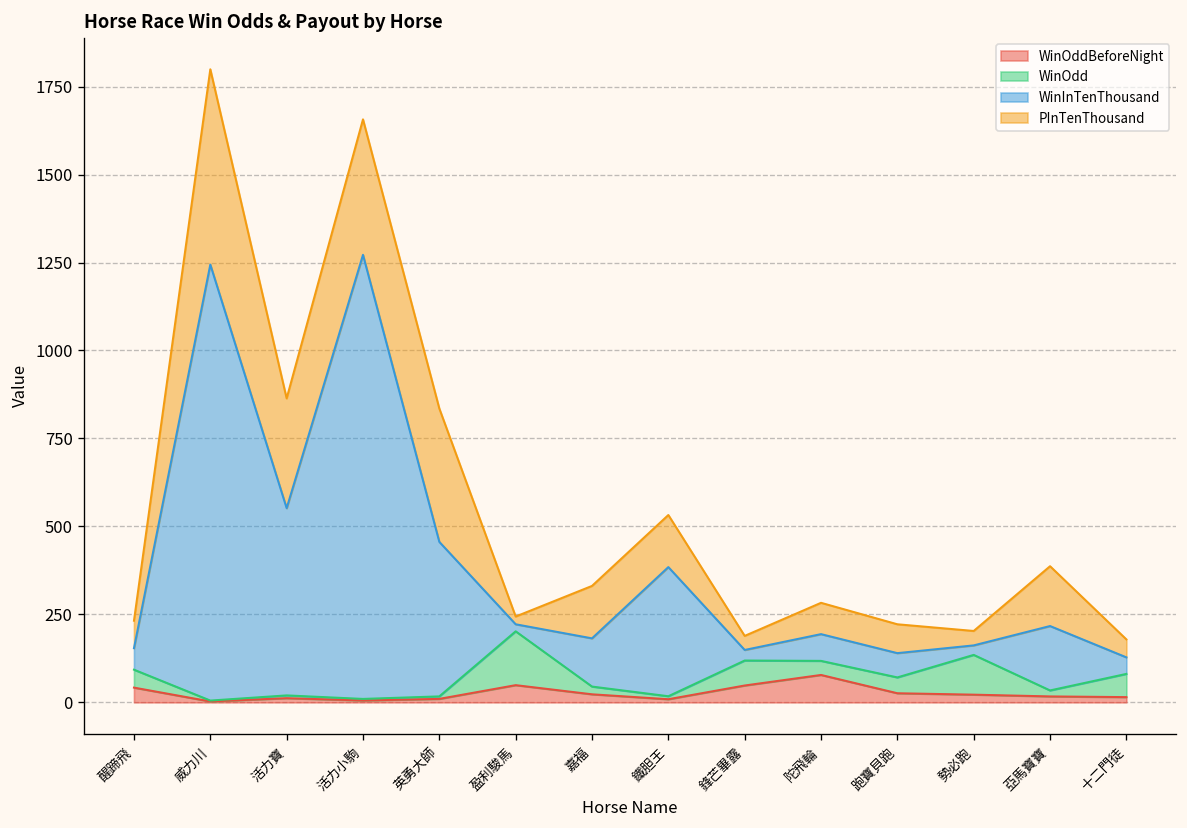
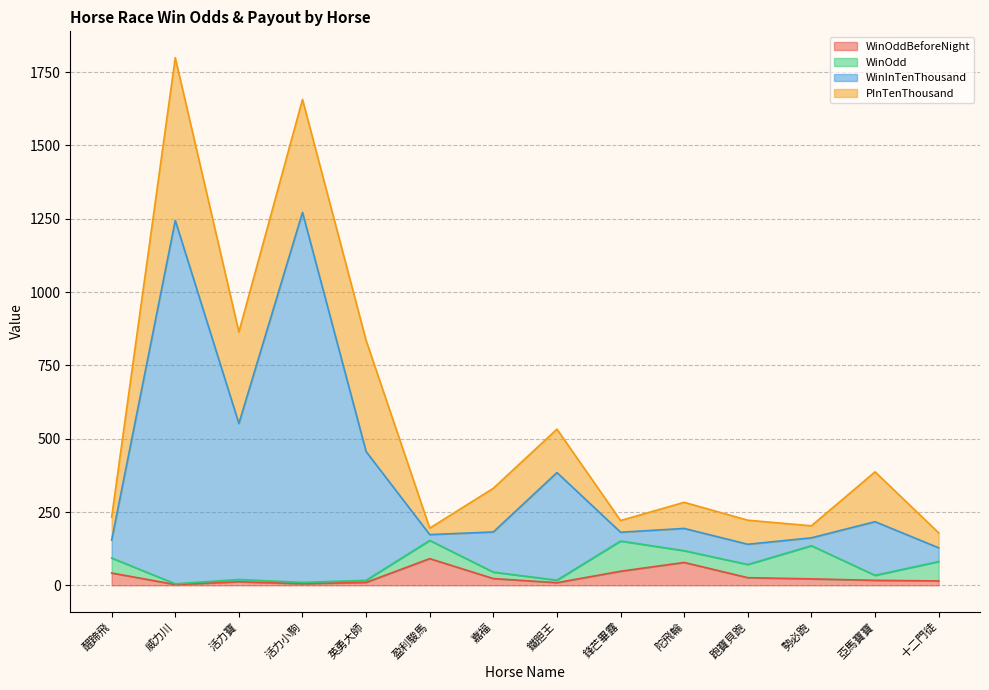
WinOddBeforeNight, 盈利駿馬: 50 -> 90
WinOdd, 盈利駿馬: 150 -> 60
WinOdd, 鋒芒畢露: 70 -> 100
